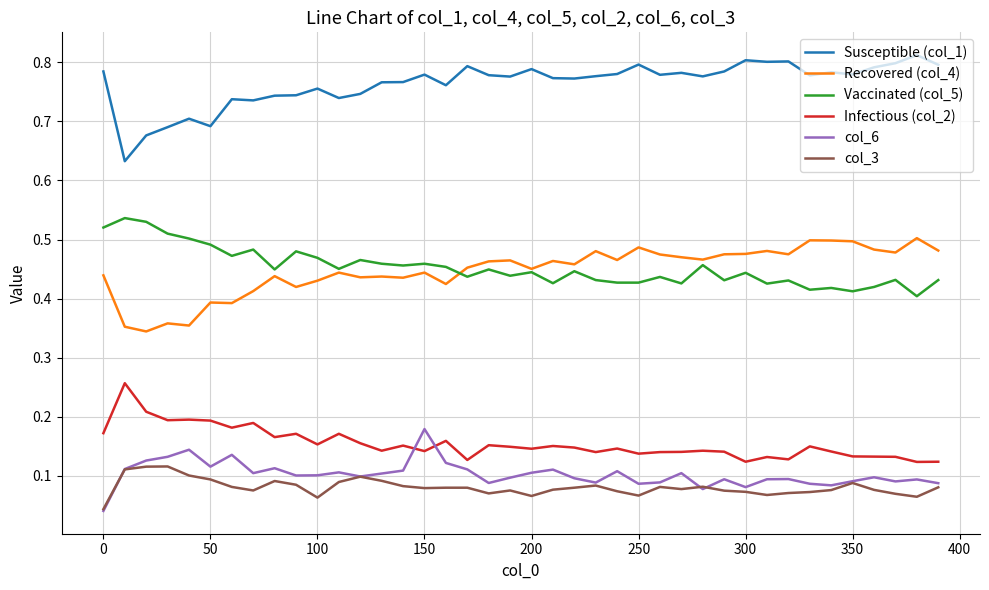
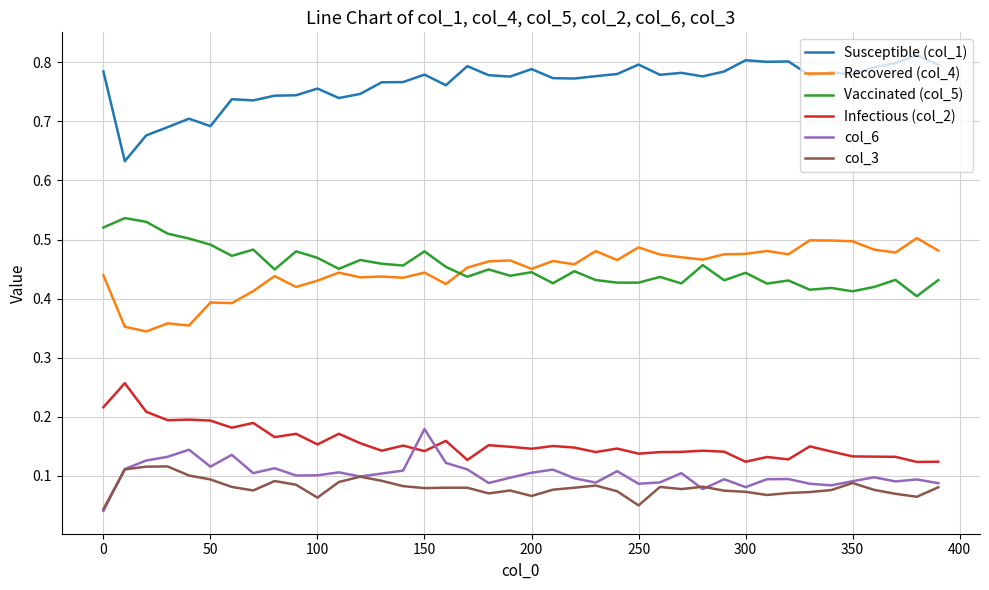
Infectious (col_2), 0: 0.17 -> 0.22
Vaccinated (col_5), 150: 0.46 -> 0.48
col_3, 250: 0.07 -> 0.05
